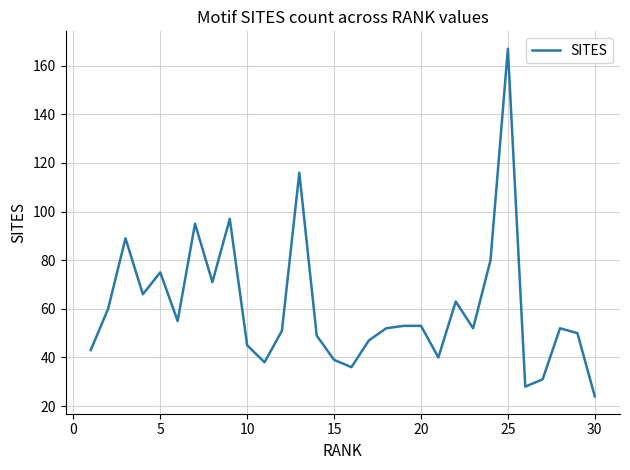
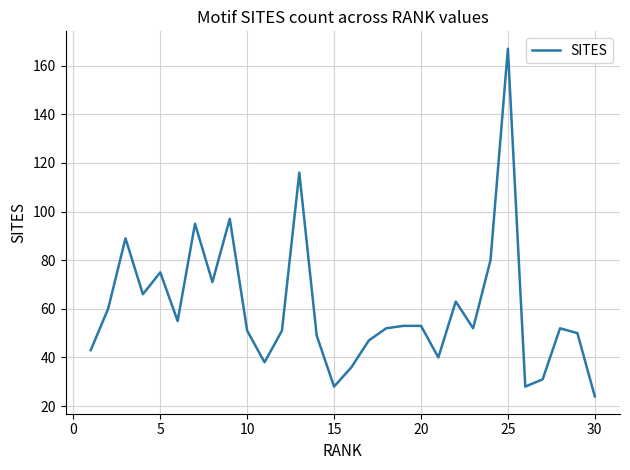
10: 45 -> 51
15: 39 -> 28
